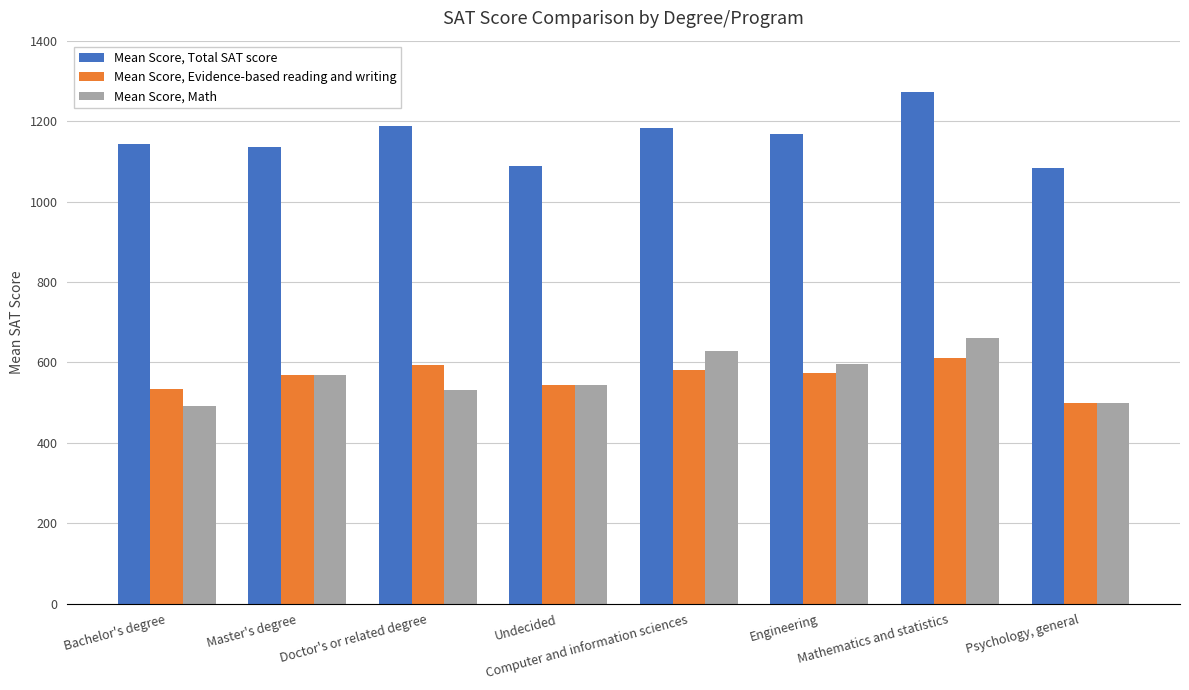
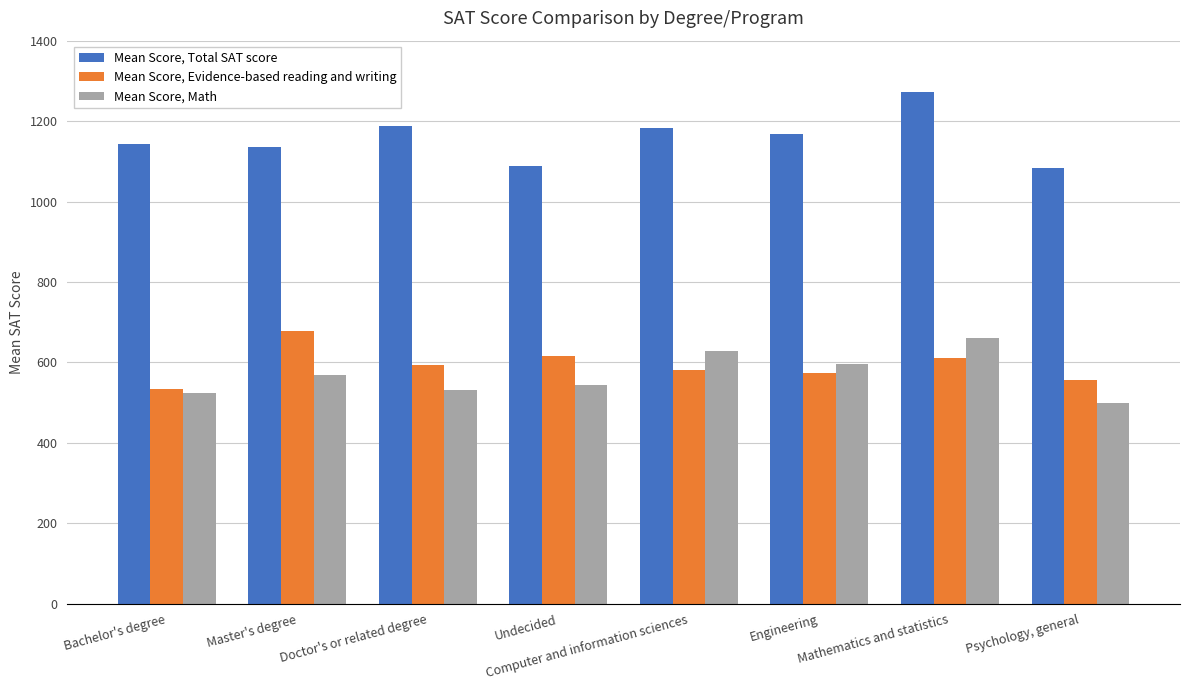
Mean Score, Math, Bachelor's degree: 490 -> 530
Mean Score, Evidence-based reading and writing, Master's degree: 570 -> 680
Mean Score, Evidence-based reading and writing, Undecided: 550 -> 620
Mean Score, Evidence-based reading and writing, Psychology, general: 500 -> 560
